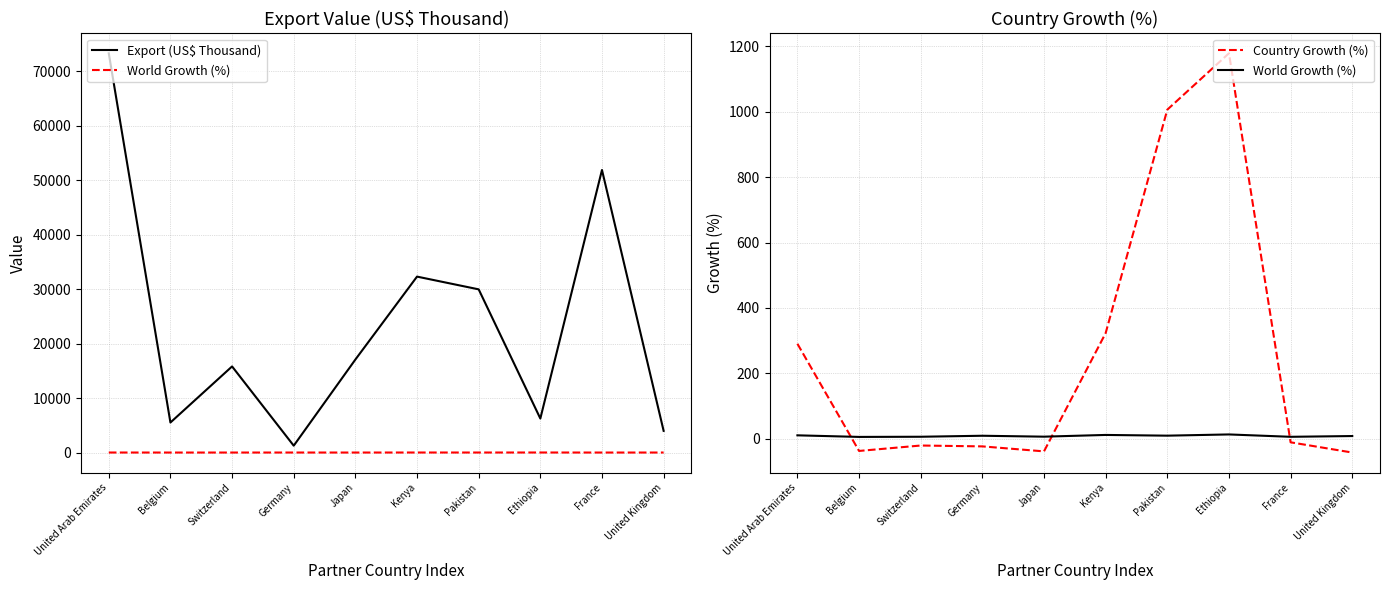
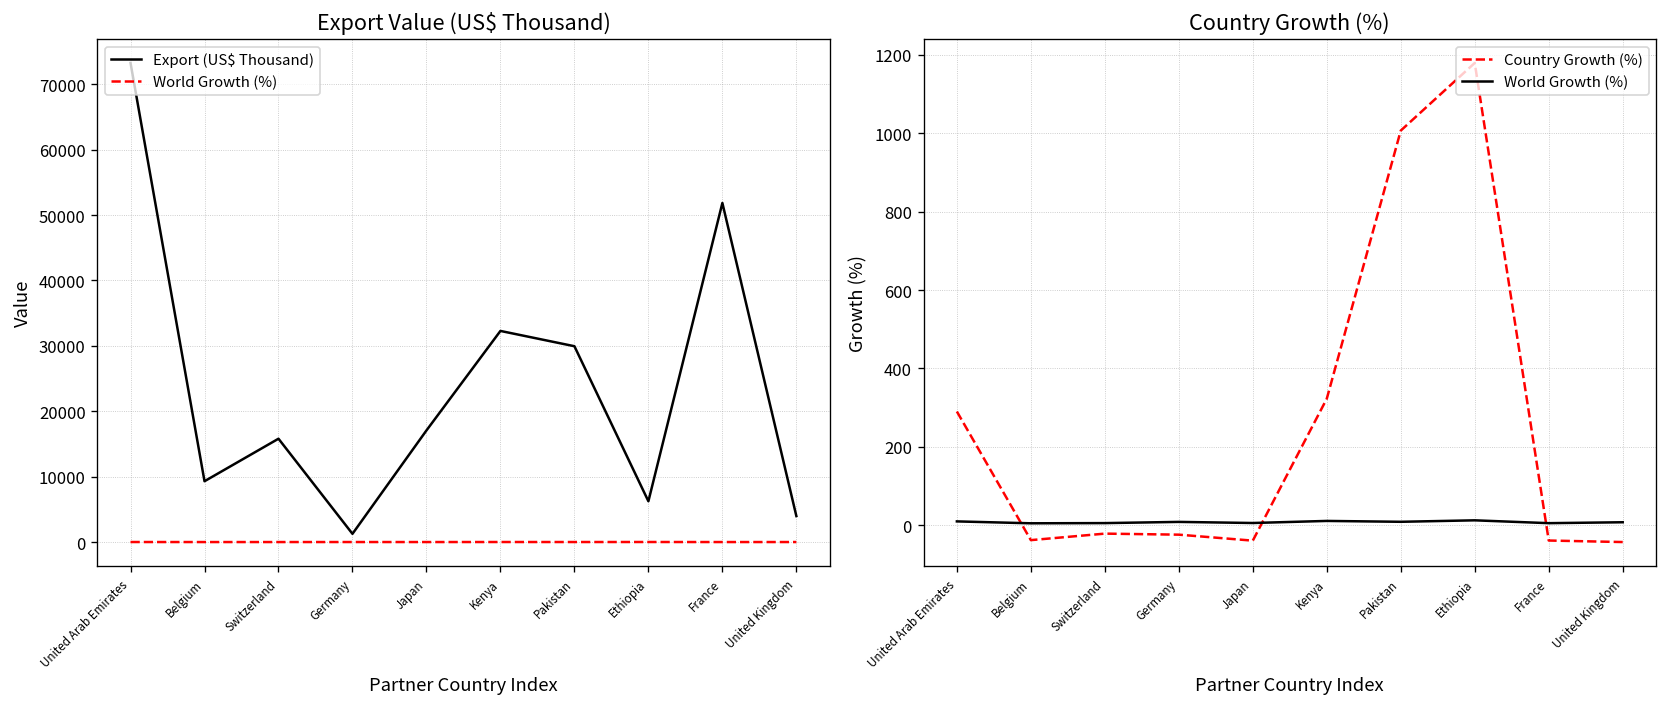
Export Value (US$ Thousand), Export (US$ Thousand), Belgium: 6000 -> 9000
Country Growth (%), Country Growth (%), France: -10 -> -40
